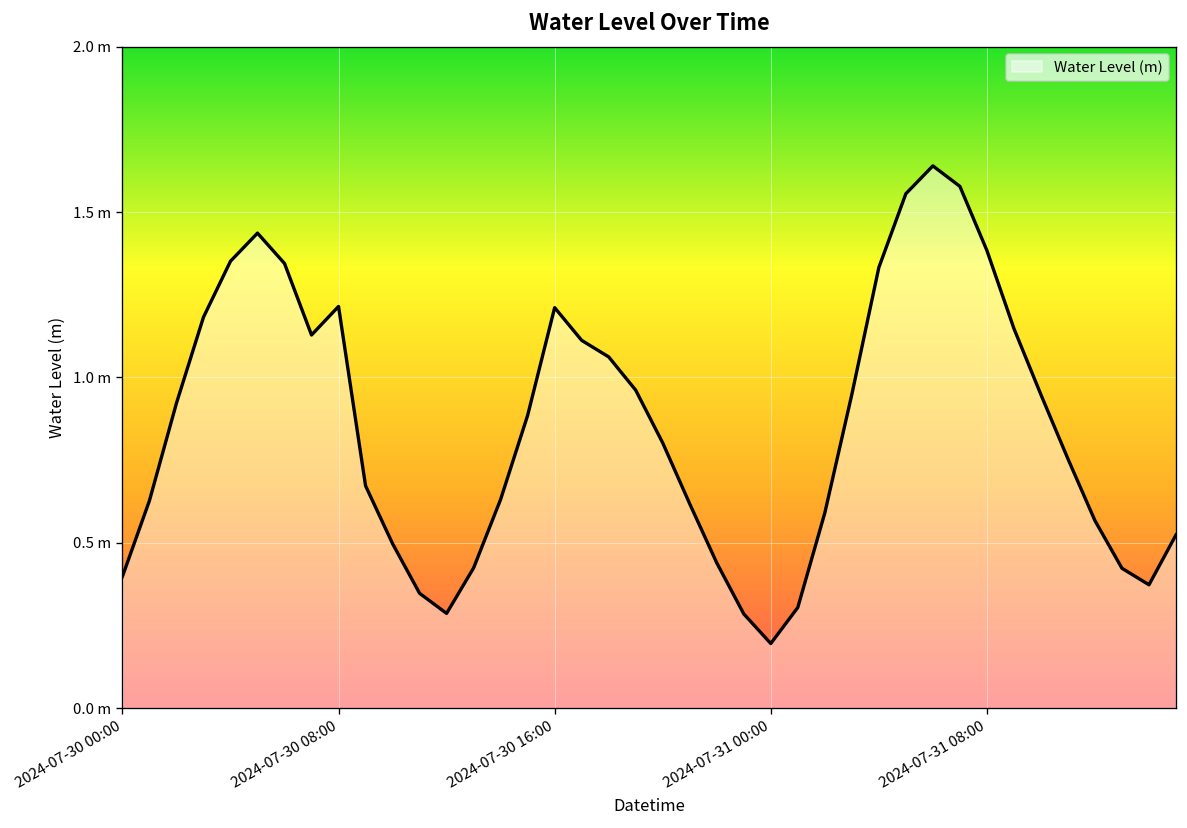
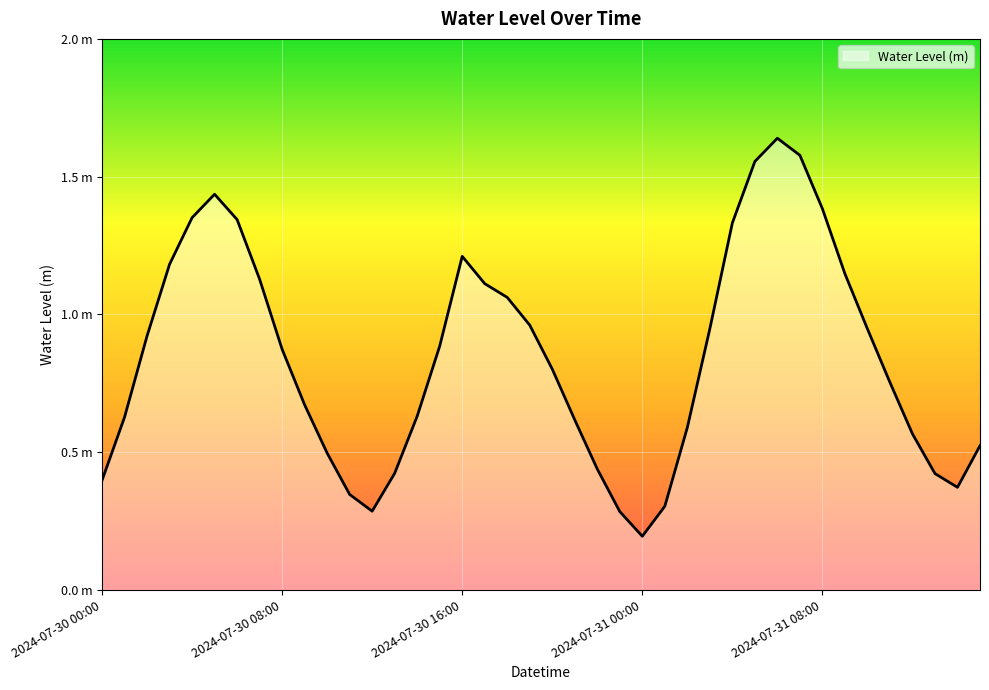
2024-07-30 08:00: 1.21 m -> 0.87 m
